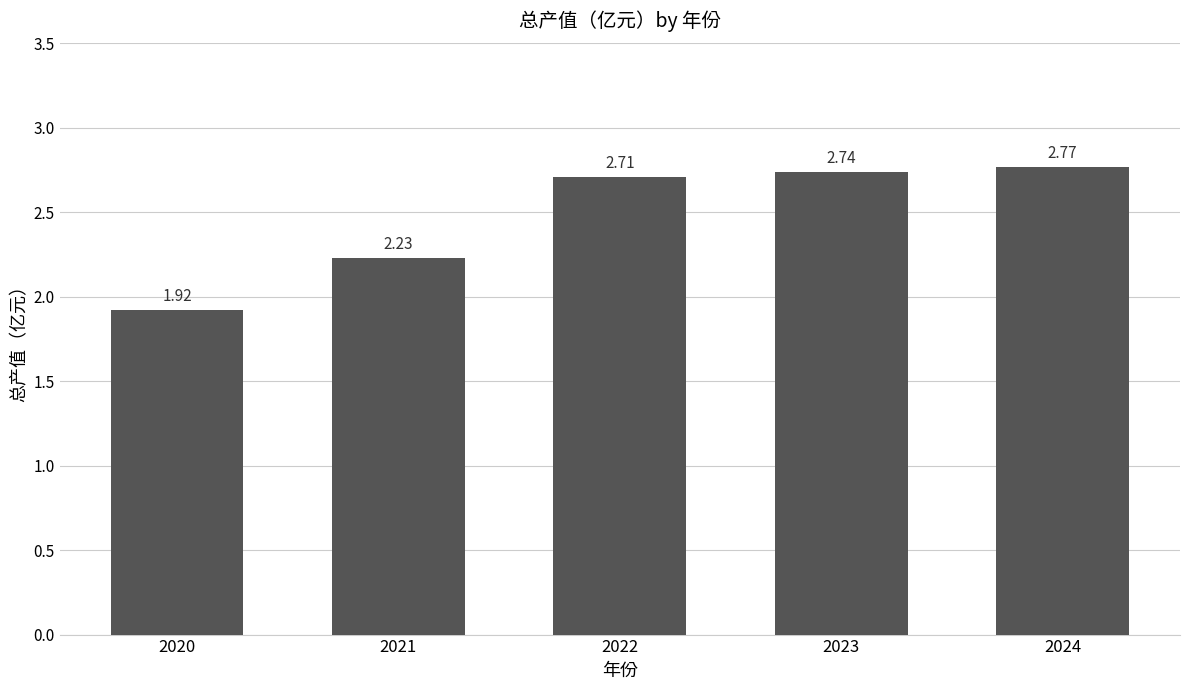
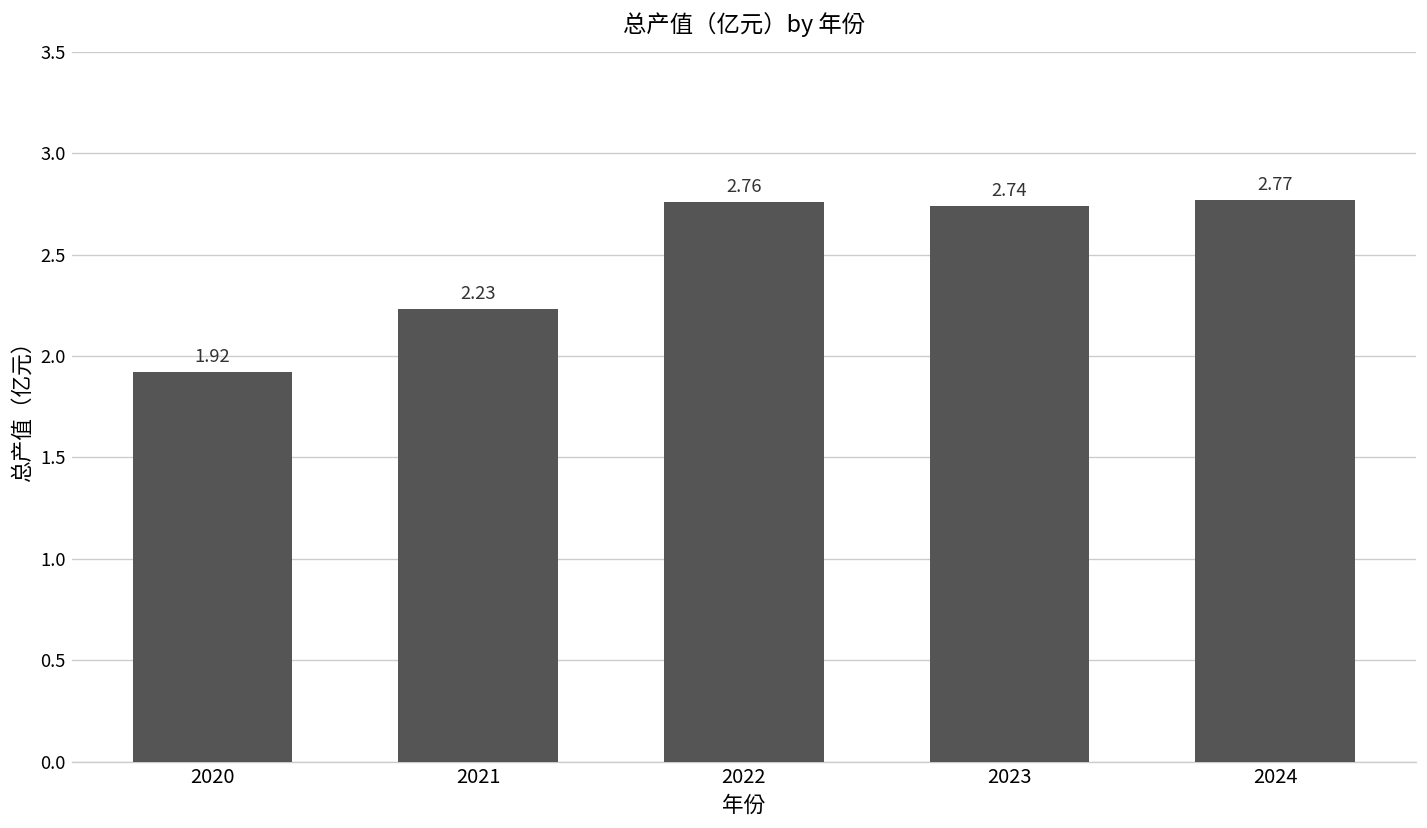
2022: 2.71 -> 2.76
